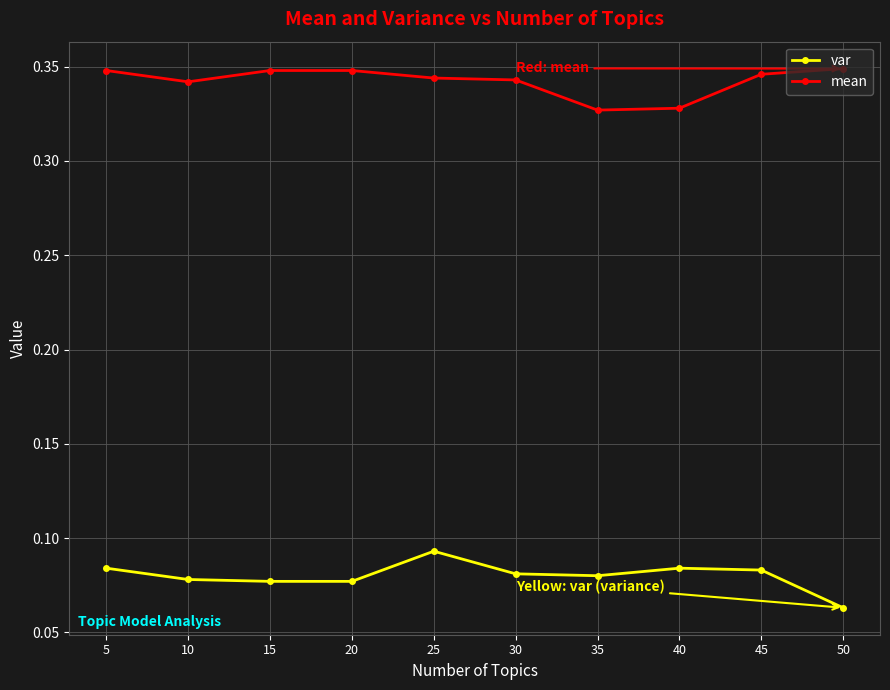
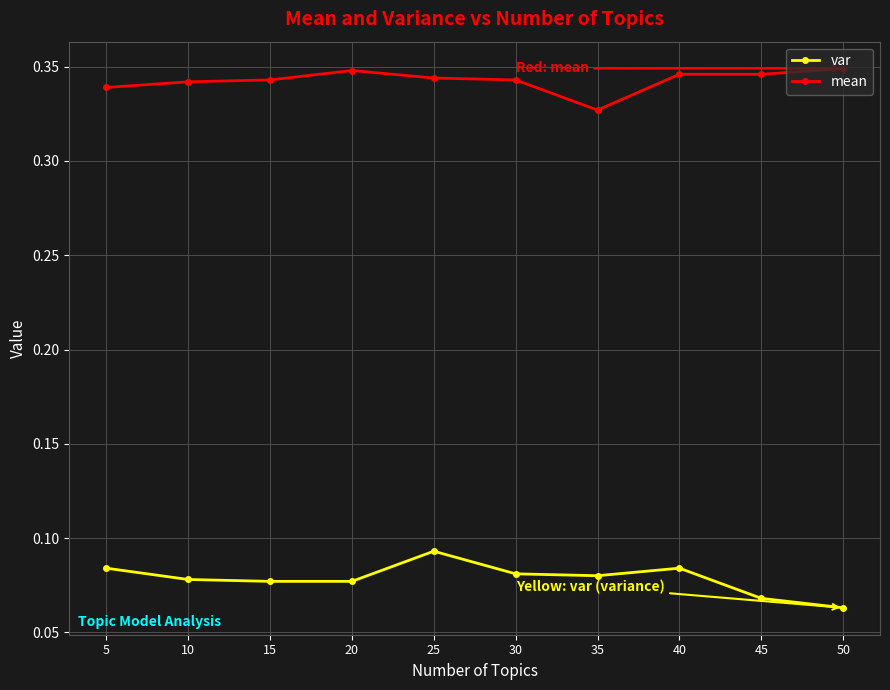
mean, 5: 0.348 -> 0.339
mean, 15: 0.348 -> 0.343
mean, 40: 0.328 -> 0.346
var, 45: 0.083 -> 0.068
